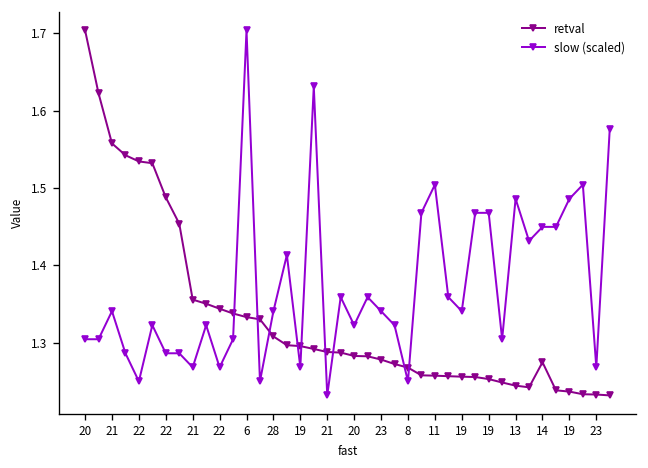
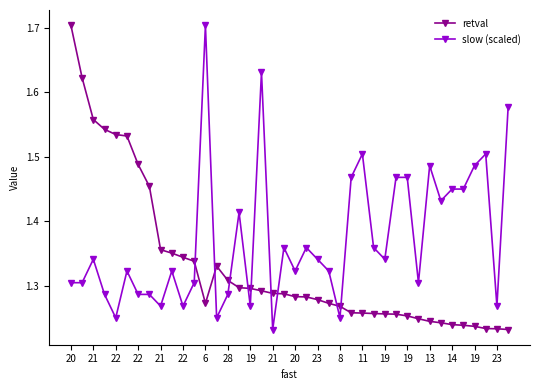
retval, 6: 1.33 -> 1.27
slow (scaled), 28: 1.34 -> 1.29
retval, 14: 1.27 -> 1.24
